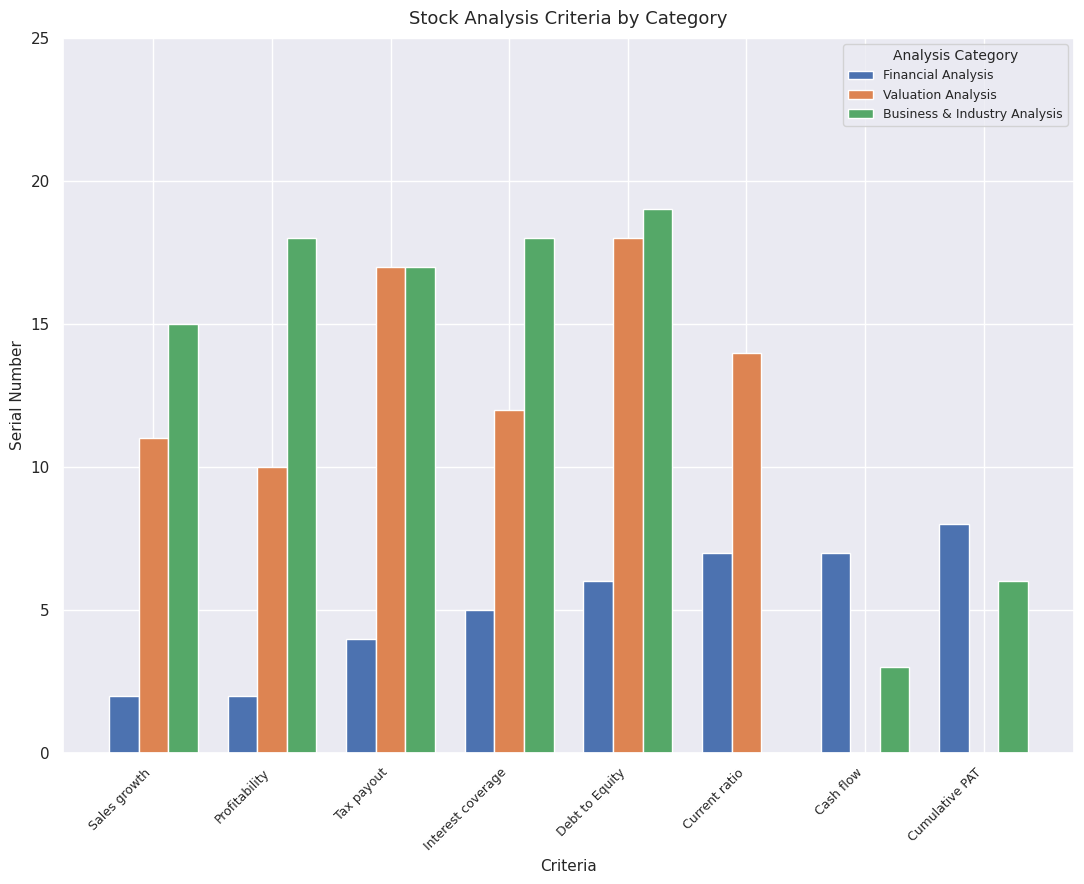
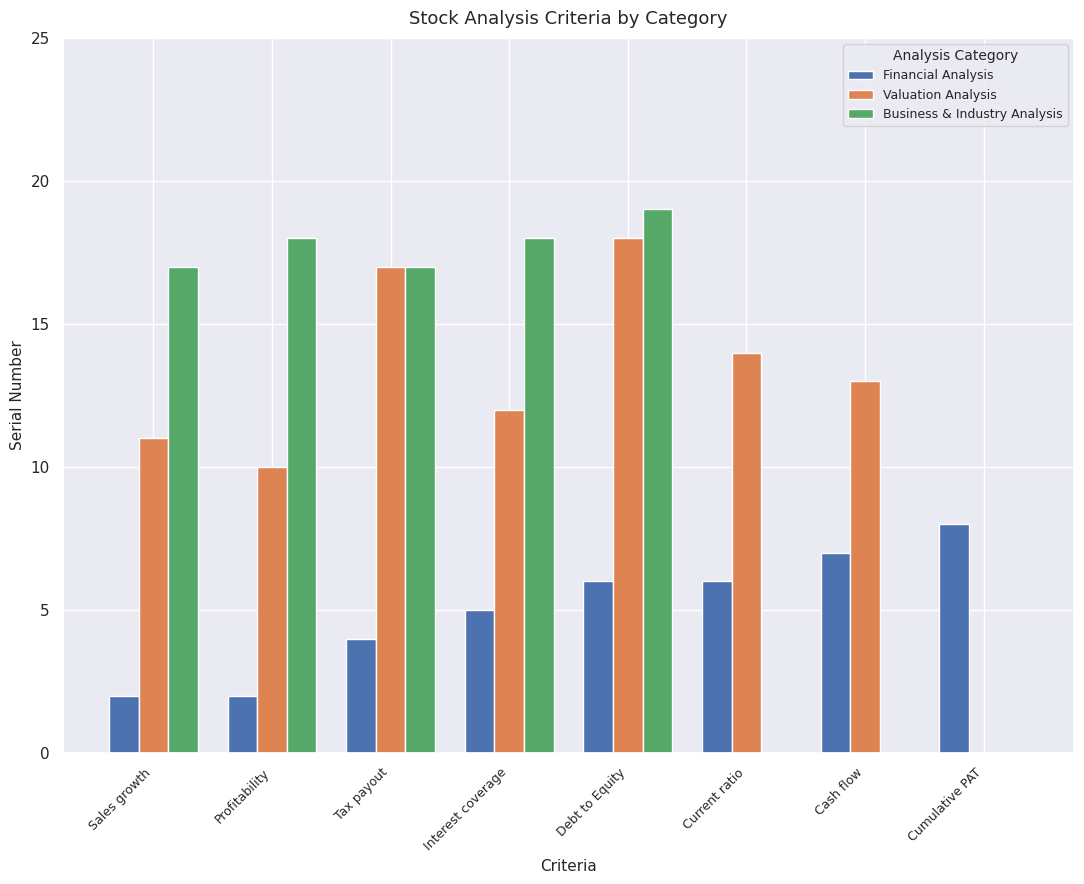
Business & Industry Analysis, Sales growth: 15 -> 17
Financial Analysis, Current ratio: 7 -> 6
Valuation Analysis, Cash flow: 0 -> 13
Business & Industry Analysis, Cash flow: 3 -> 0
Business & Industry Analysis, Cumulative PAT: 6 -> 0
